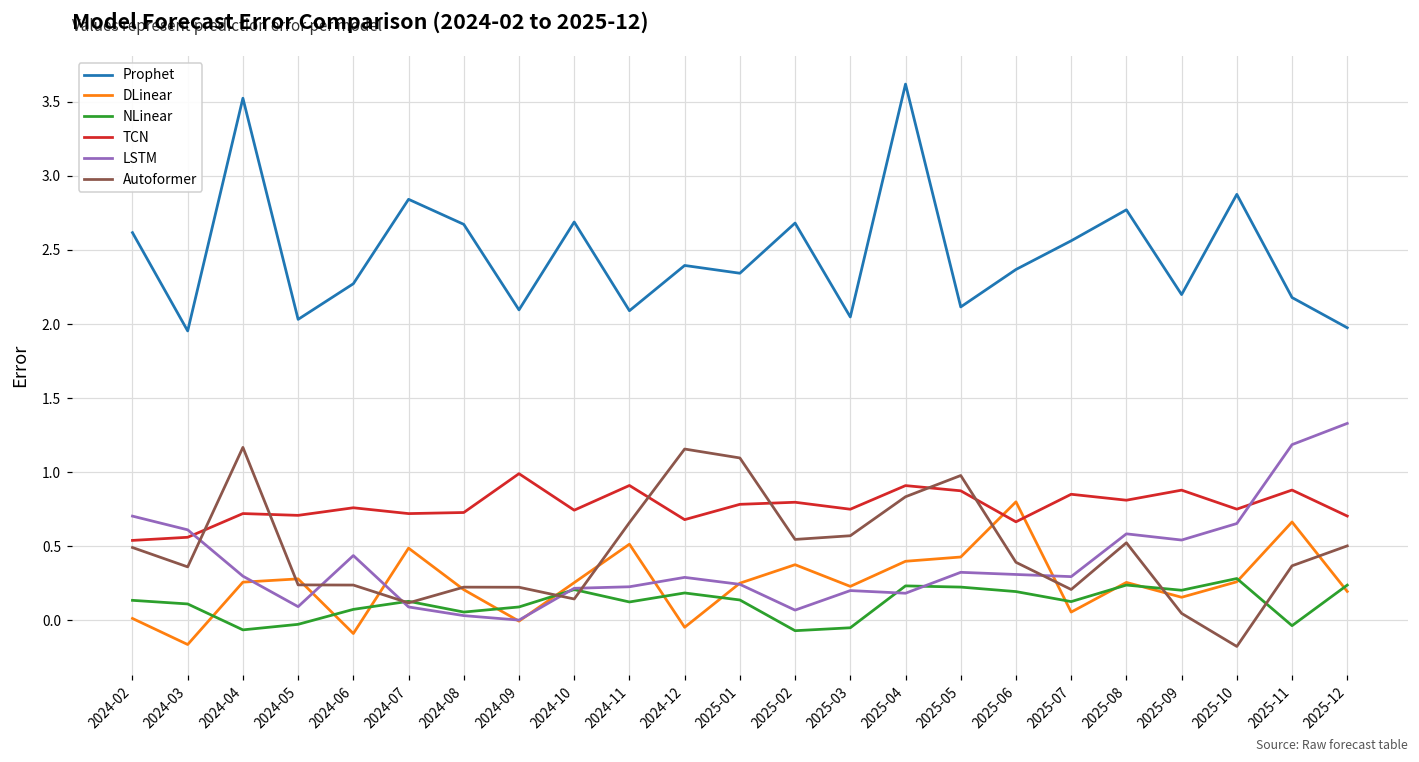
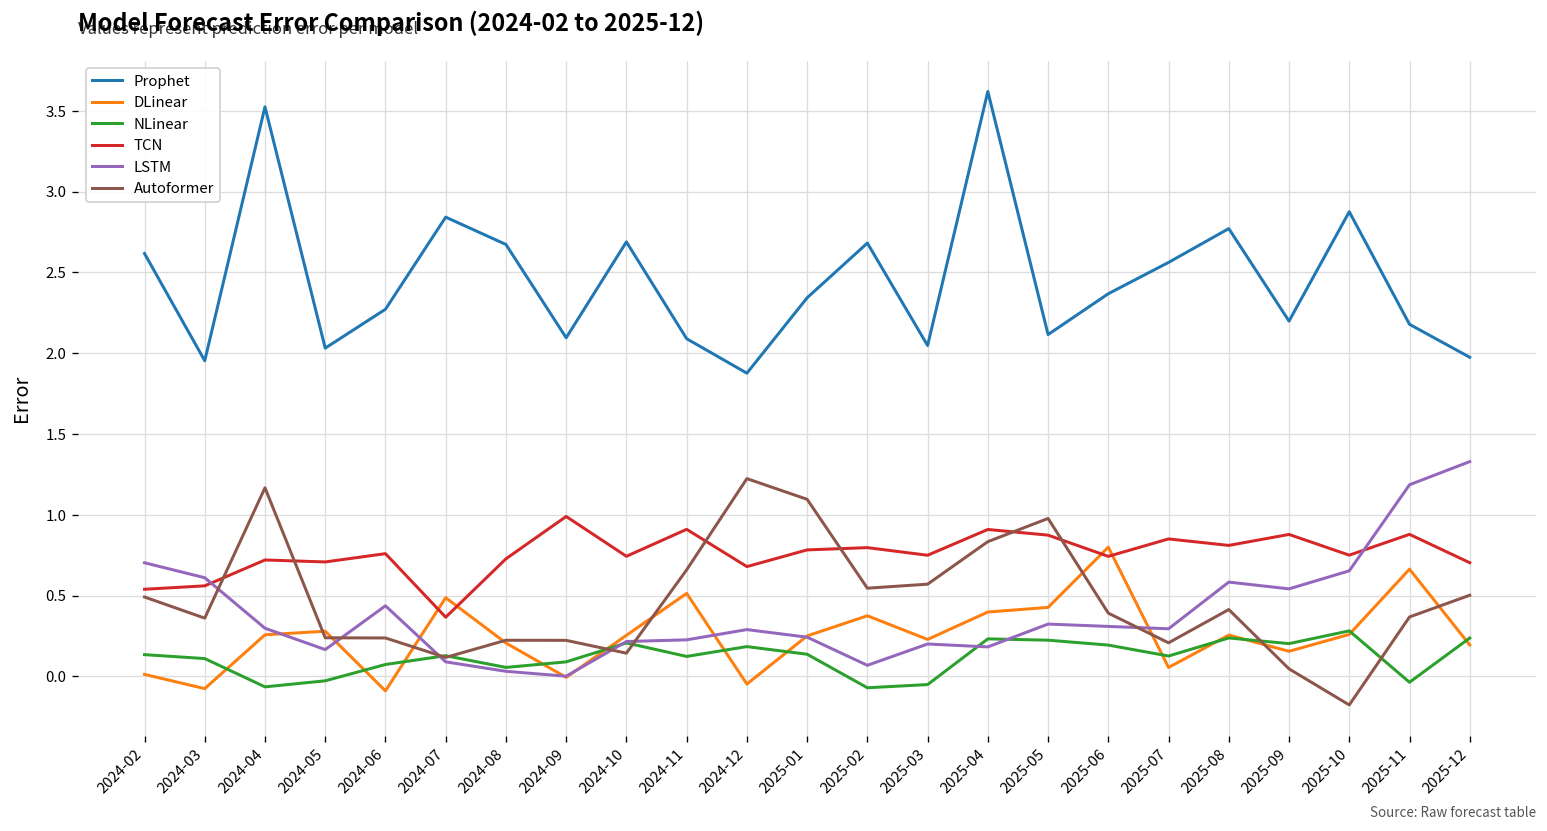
DLinear, 2024-03: -0.16 -> -0.08
LSTM, 2024-05: 0.09 -> 0.17
TCN, 2024-07: 0.72 -> 0.37
Prophet, 2024-12: 2.39 -> 1.88
Autoformer, 2024-12: 1.16 -> 1.22
TCN, 2025-06: 0.66 -> 0.74
Autoformer, 2025-08: 0.52 -> 0.41
